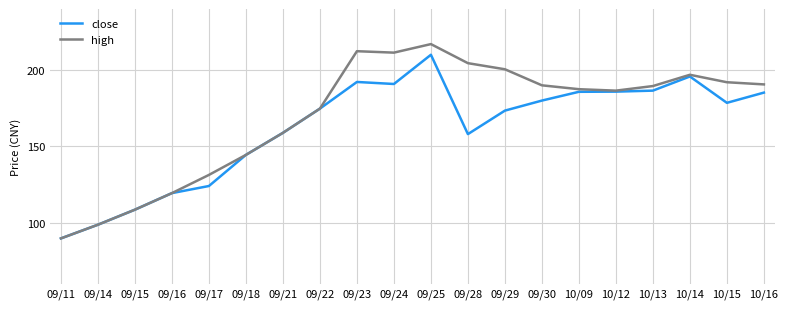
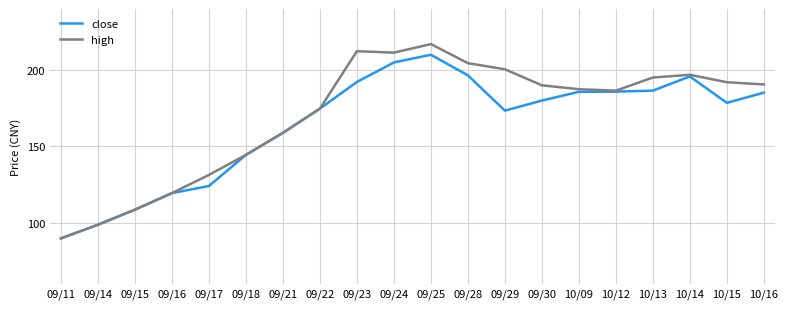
close, 09/24: 191 -> 205
close, 09/28: 158 -> 197
high, 10/13: 190 -> 195
